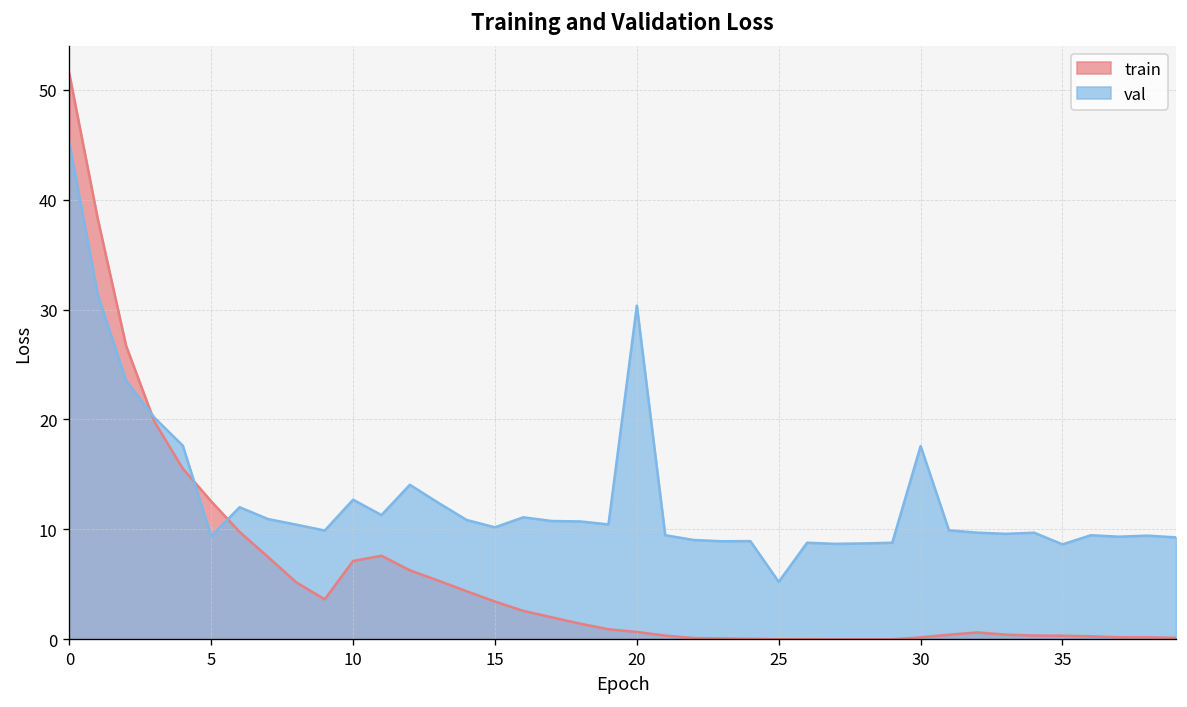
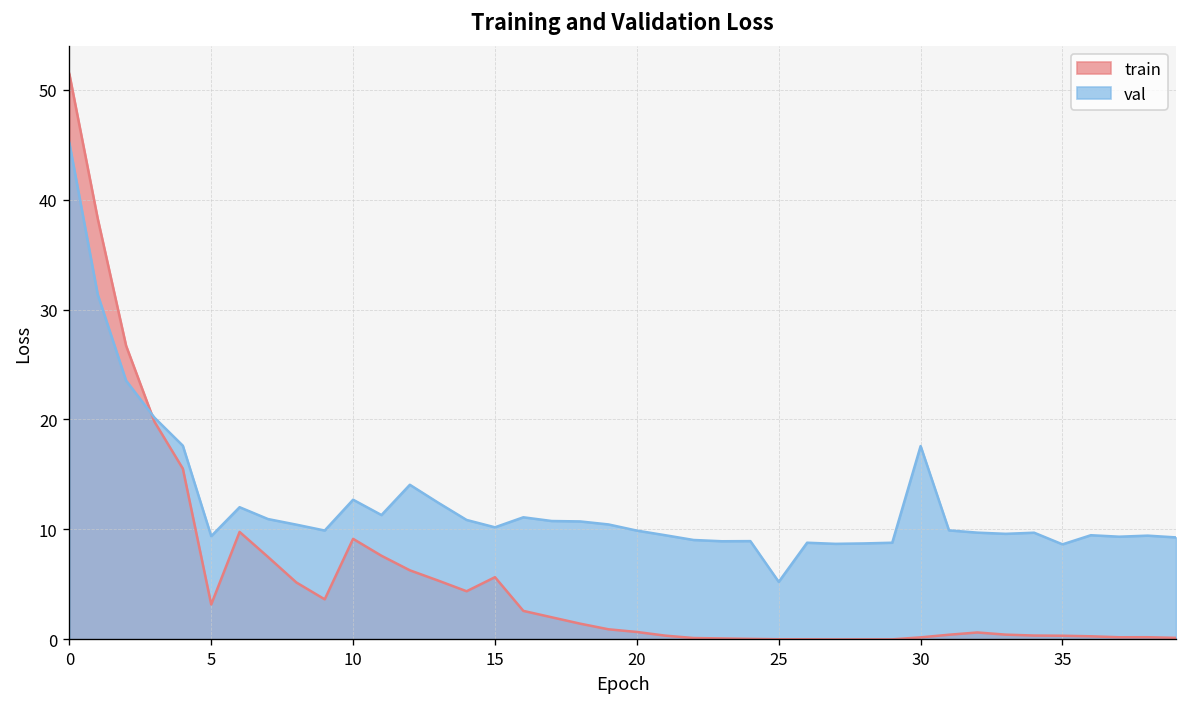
train, 5: 13 -> 3
train, 10: 7 -> 9
train, 15: 3 -> 6
val, 20: 30 -> 10
